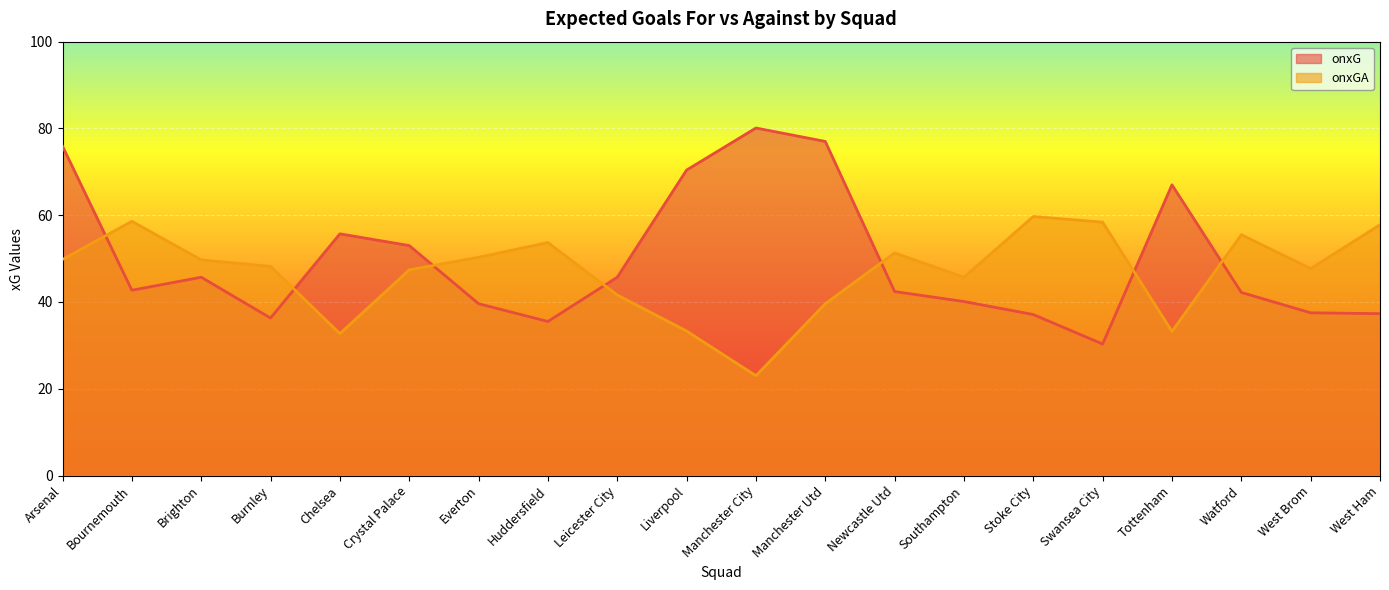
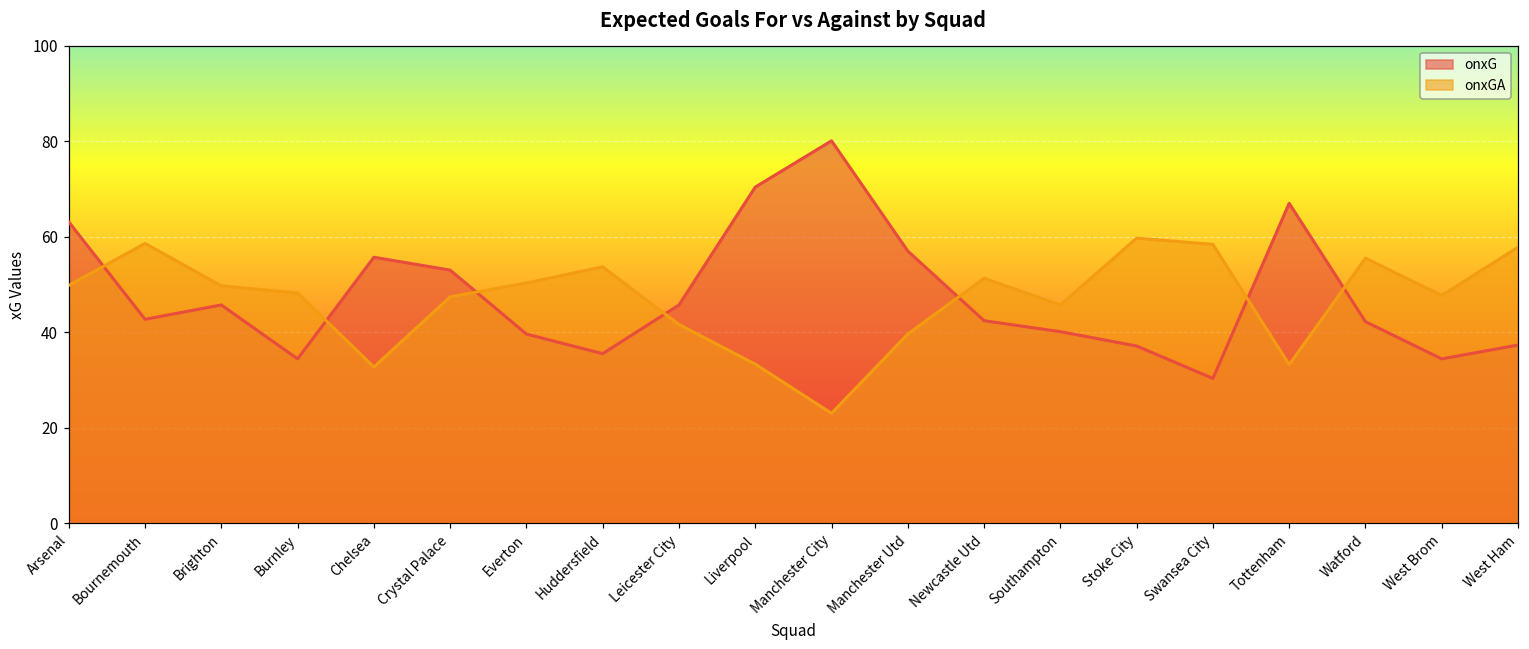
onxG, Arsenal: 76 -> 63
onxG, Burnley: 36 -> 34
onxG, Manchester Utd: 77 -> 57
onxG, West Brom: 38 -> 34
